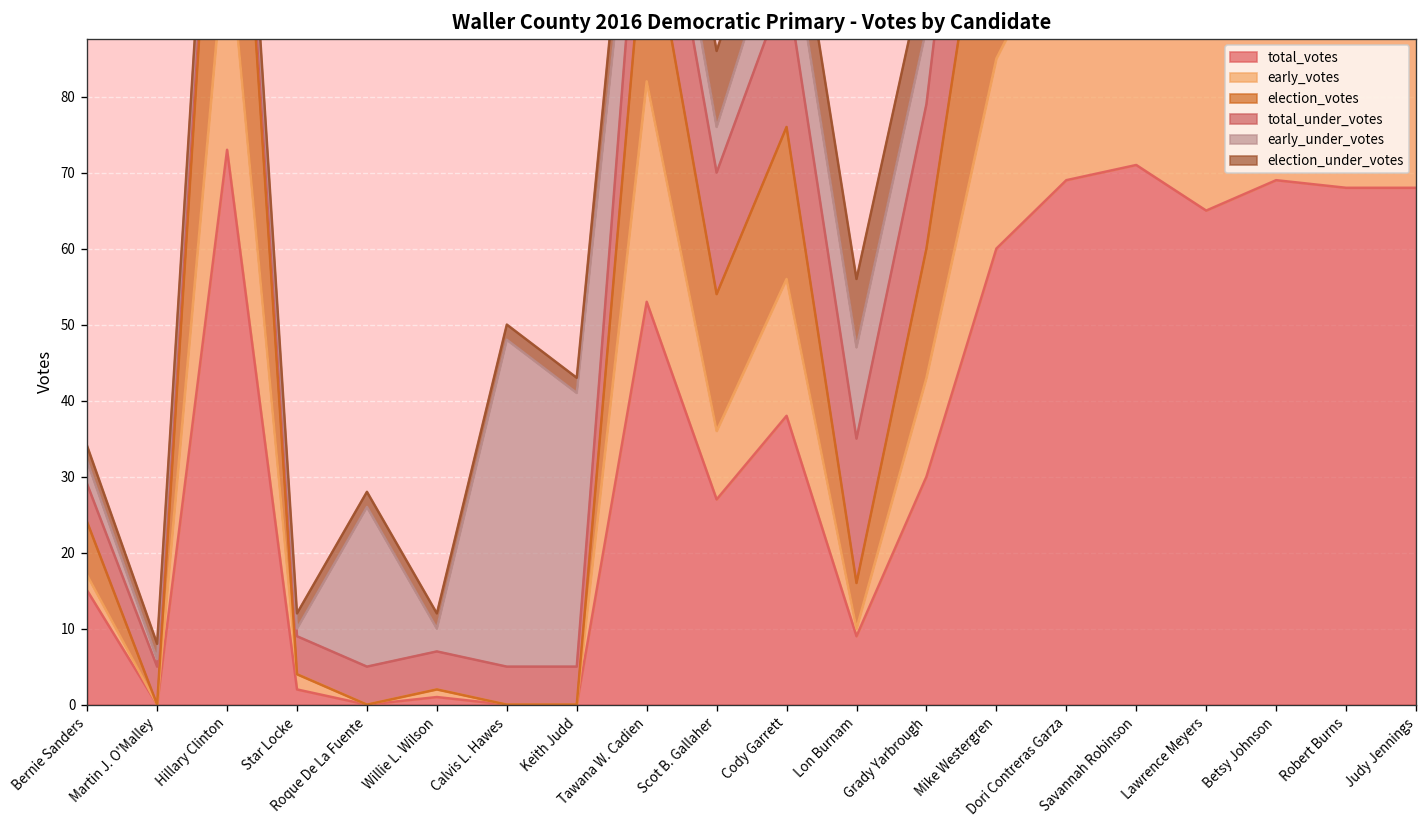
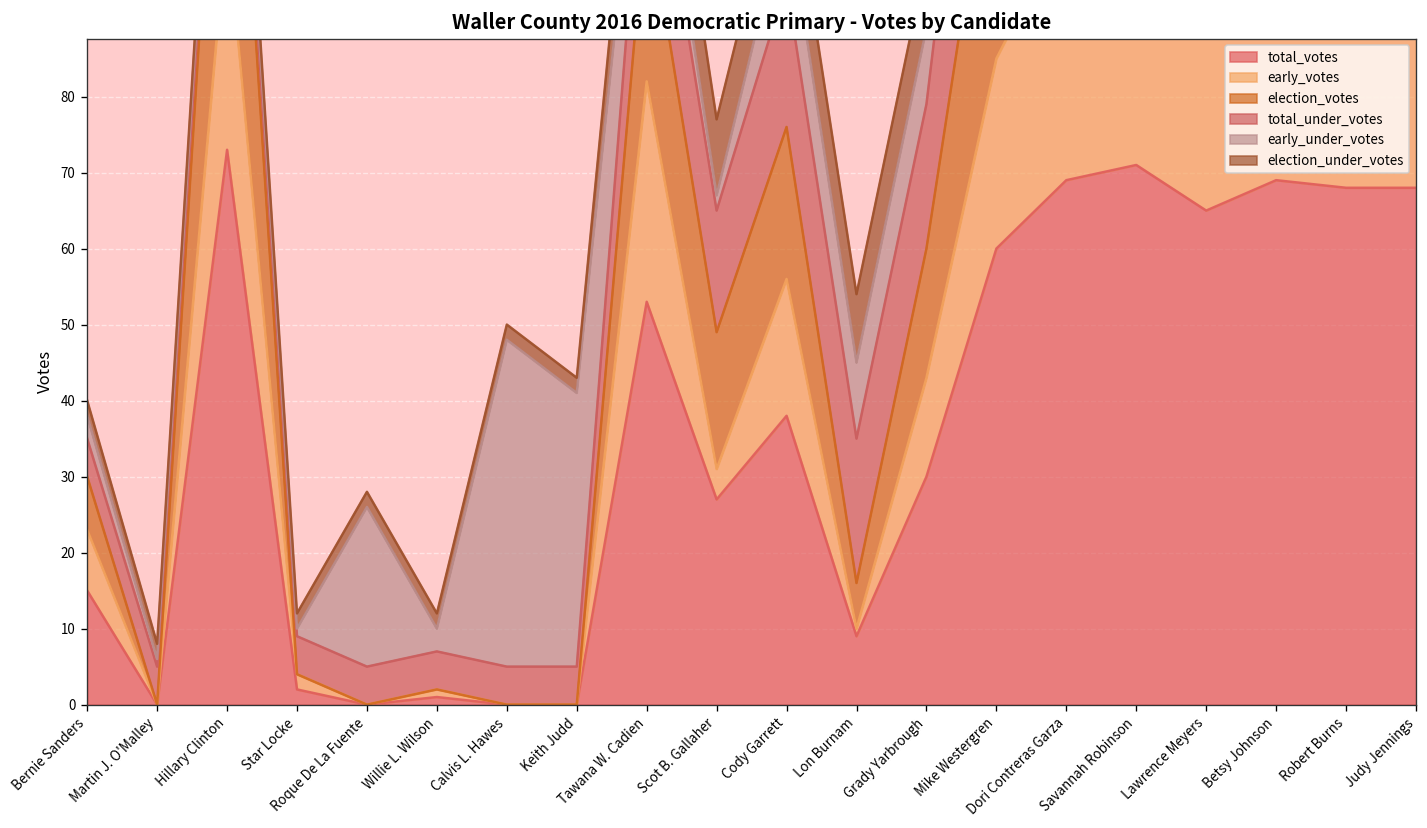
early_votes, Bernie Sanders: 2 -> 8
early_votes, Scot B. Gallaher: 9 -> 4
early_under_votes, Scot B. Gallaher: 6 -> 2
early_under_votes, Lon Burnam: 12 -> 10
